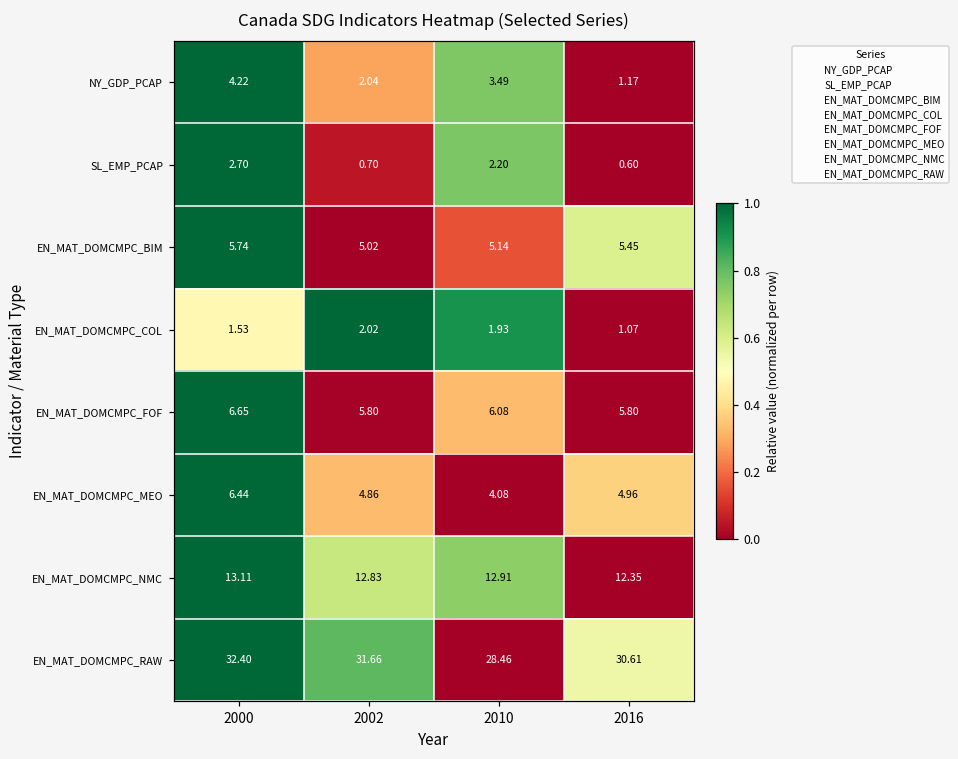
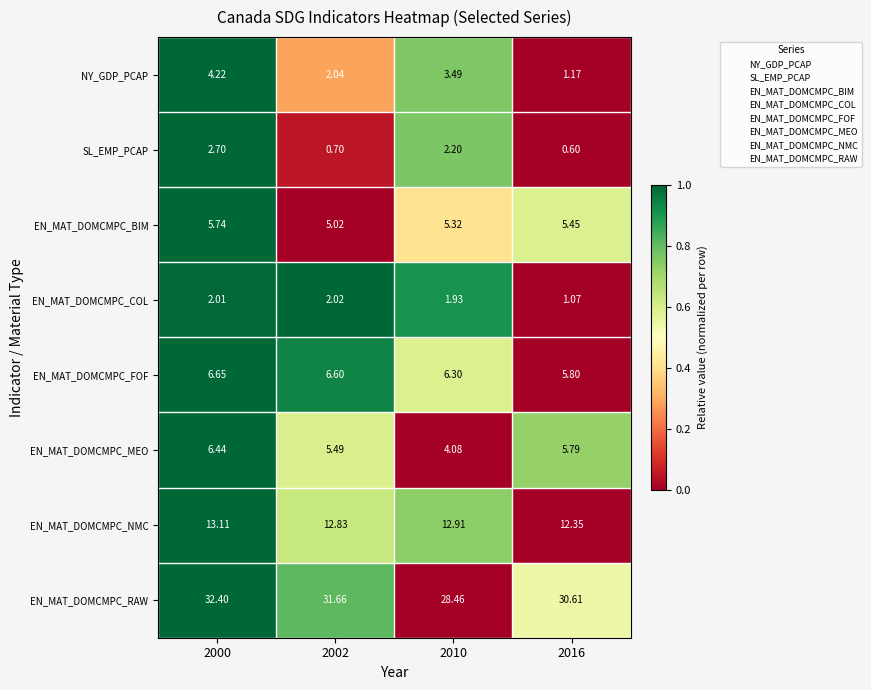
EN_MAT_DOMCMPC_BIM, 2010: 5.14 -> 5.32
EN_MAT_DOMCMPC_COL, 2000: 1.53 -> 2.01
EN_MAT_DOMCMPC_FOF, 2002: 5.80 -> 6.60
EN_MAT_DOMCMPC_FOF, 2010: 6.08 -> 6.30
EN_MAT_DOMCMPC_MEO, 2002: 4.86 -> 5.49
EN_MAT_DOMCMPC_MEO, 2016: 4.96 -> 5.79
